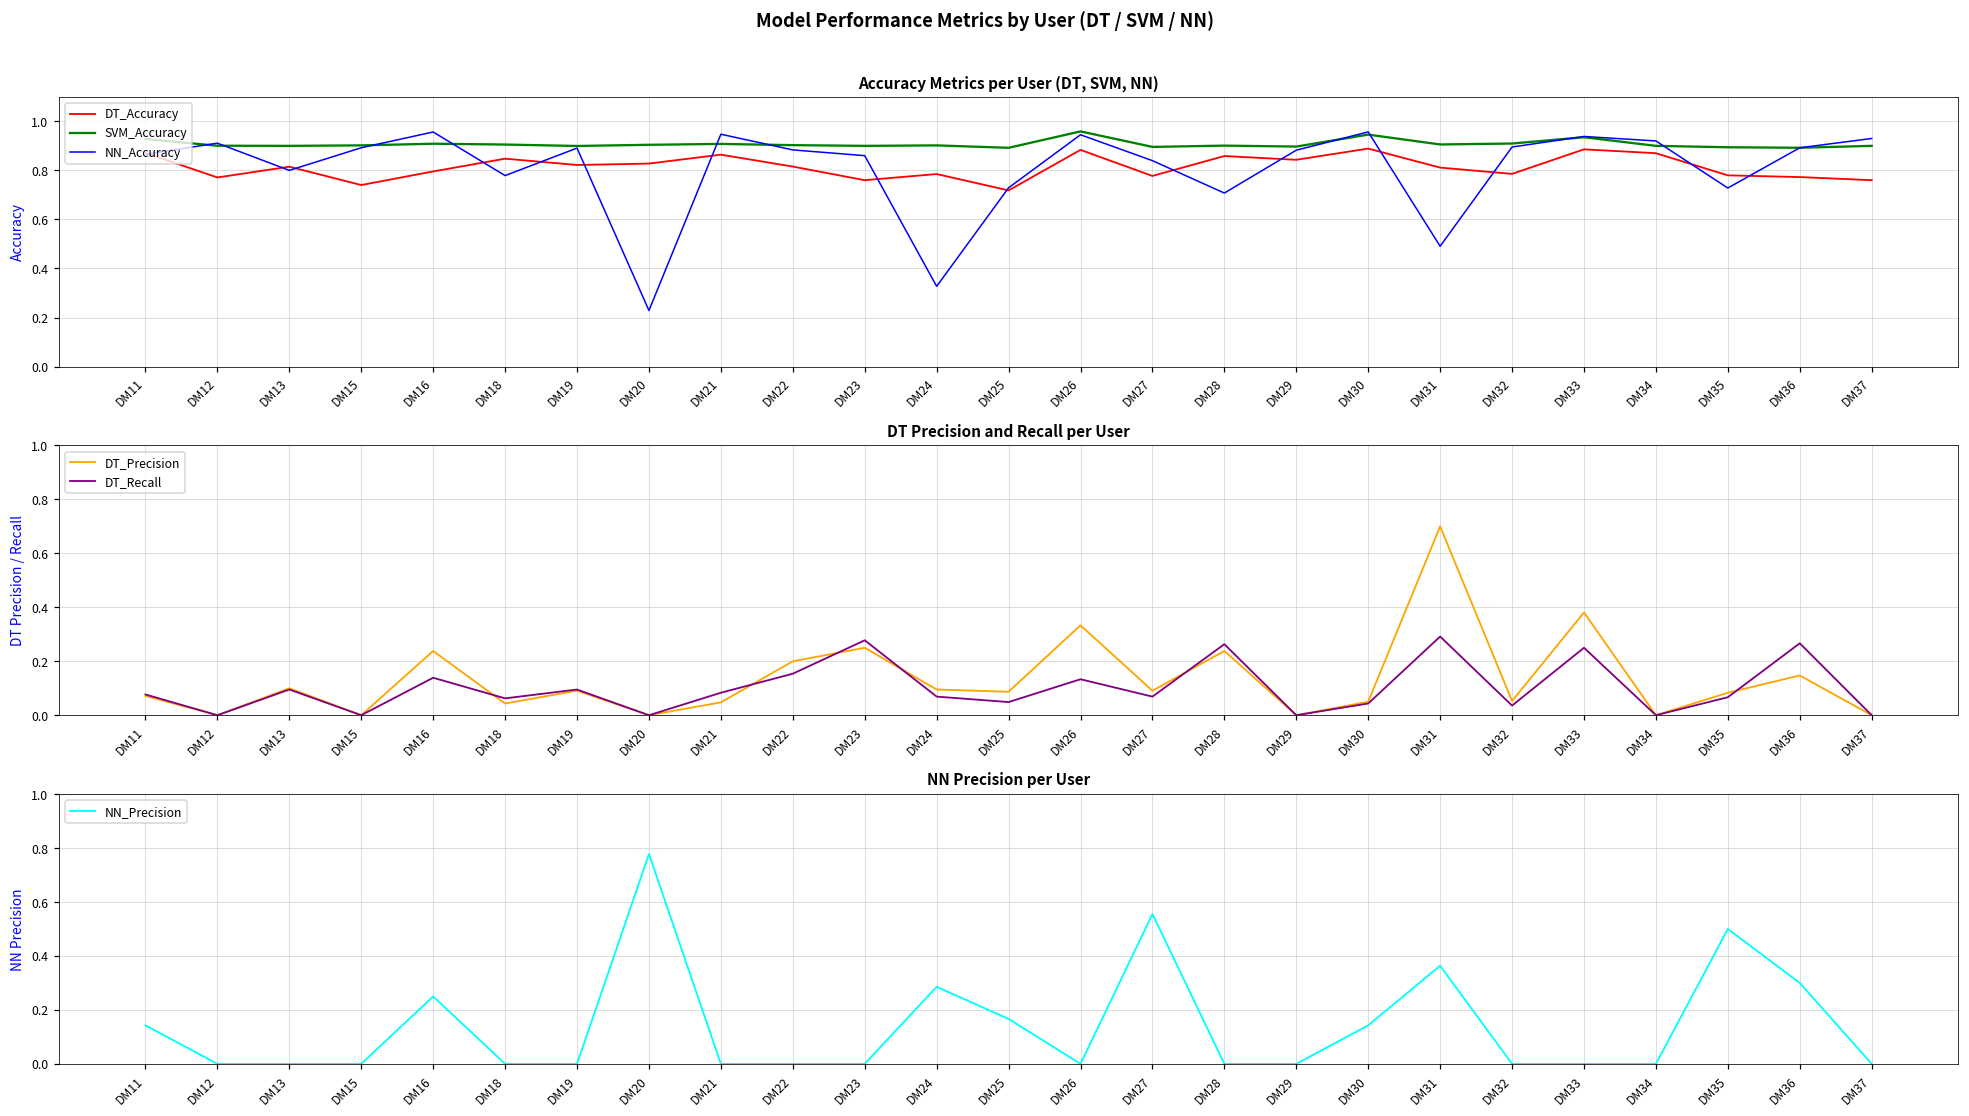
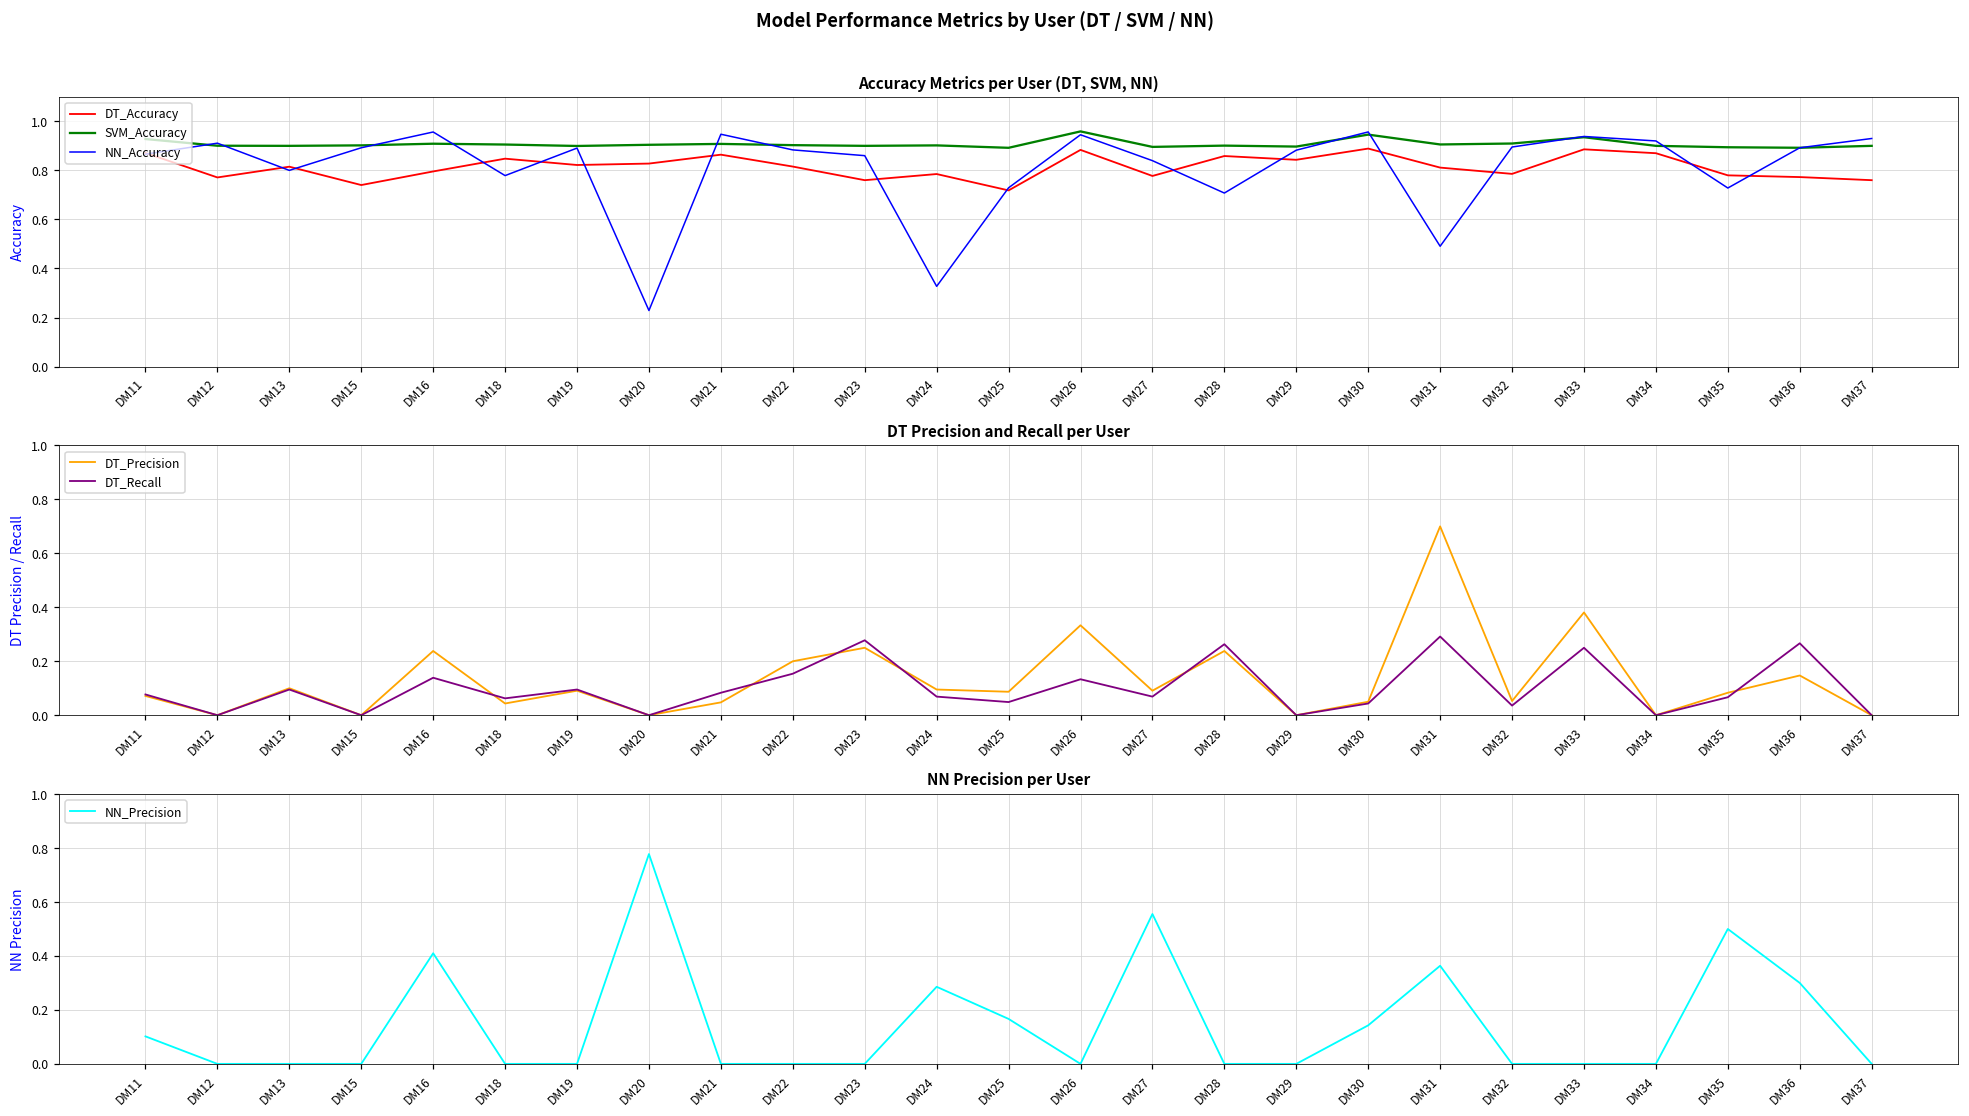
NN Precision per User, DM11: 0.14 -> 0.10
NN Precision per User, DM16: 0.25 -> 0.41
